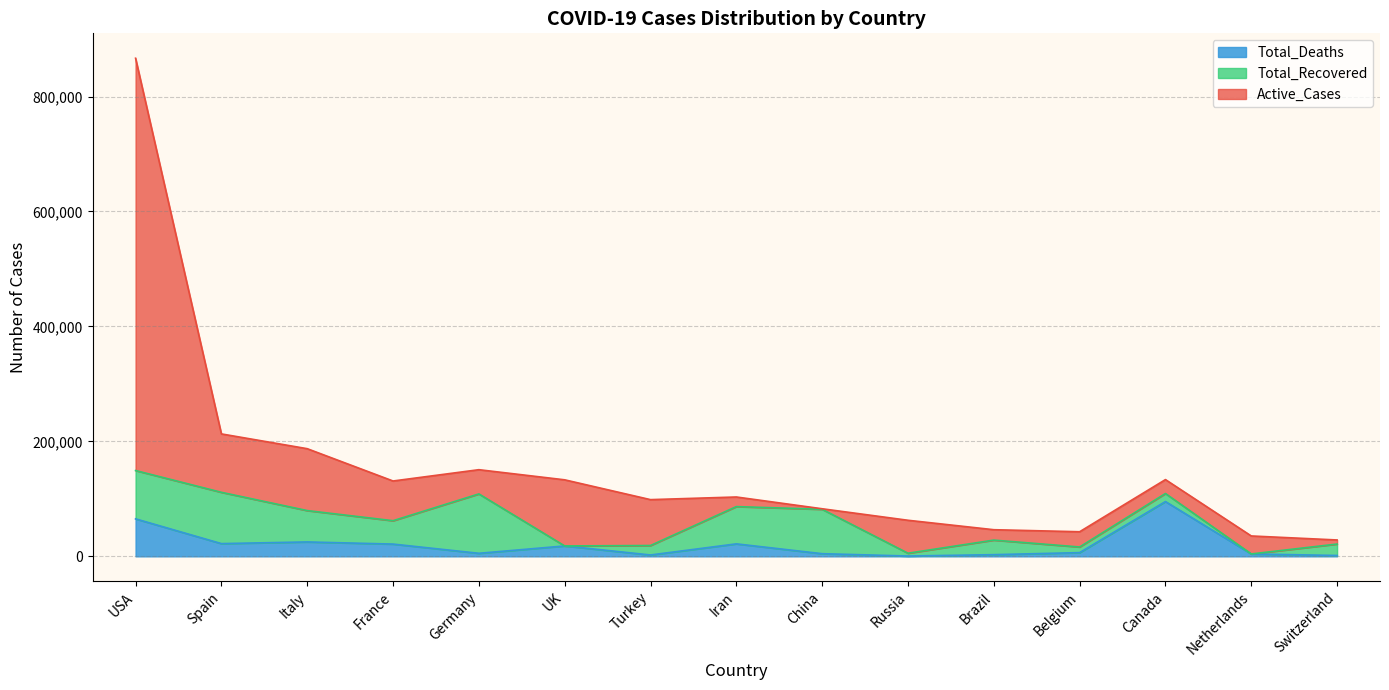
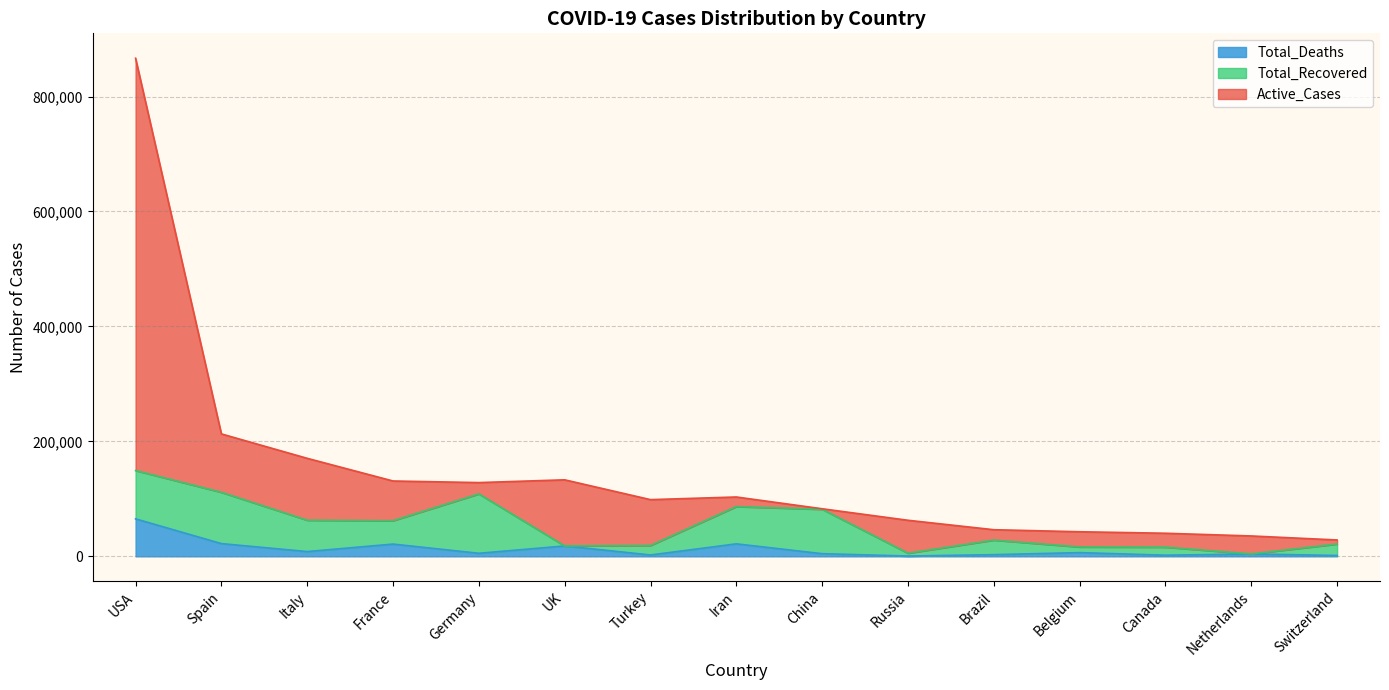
Total_Deaths, Italy: 30,000 -> 10,000
Active_Cases, Germany: 40,000 -> 20,000
Total_Deaths, Canada: 100,000 -> 0
